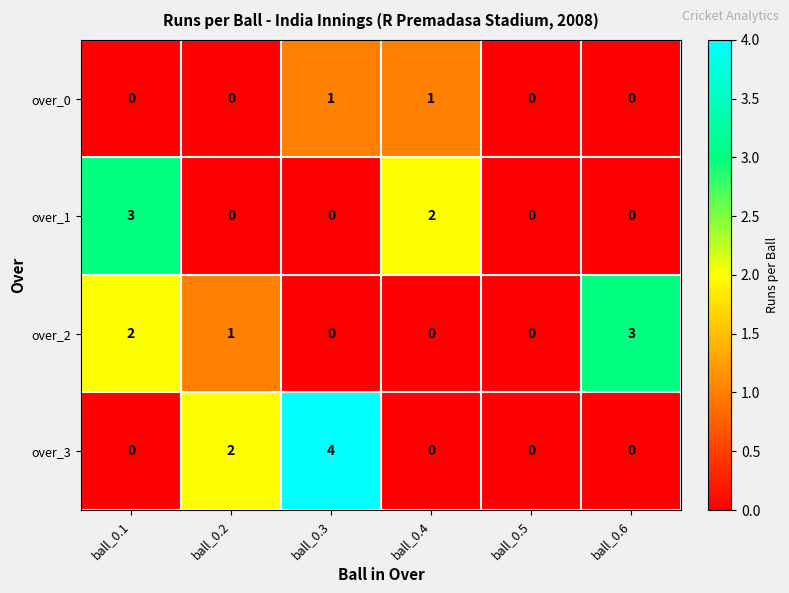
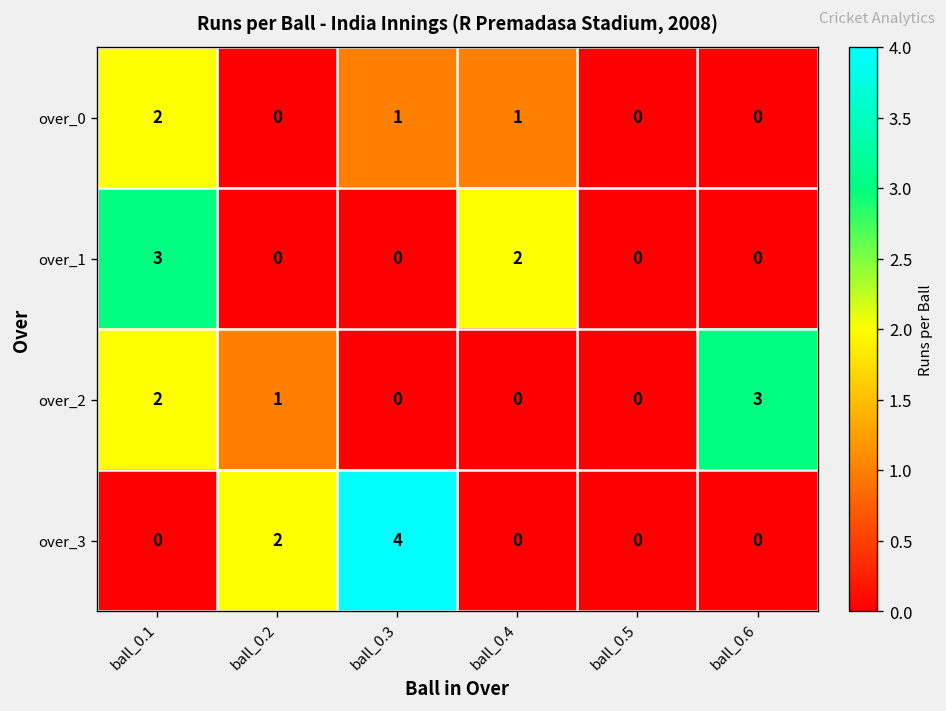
over_0, ball_0.1: 0 -> 2
